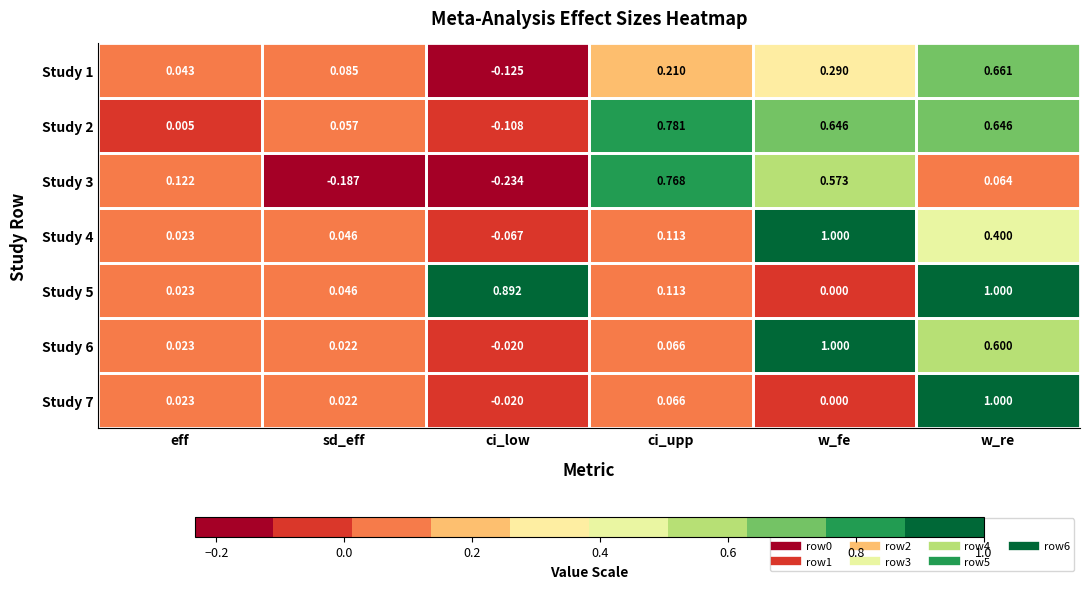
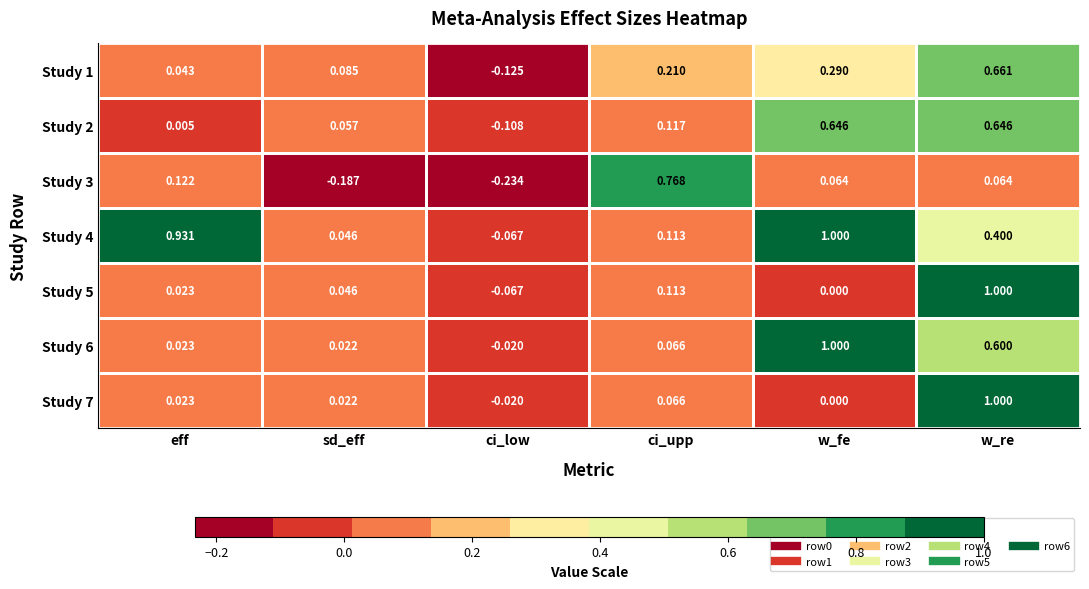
Study 2, ci_upp: 0.781 -> 0.117
Study 3, w_fe: 0.573 -> 0.064
Study 4, eff: 0.023 -> 0.931
Study 5, ci_low: 0.892 -> -0.067
